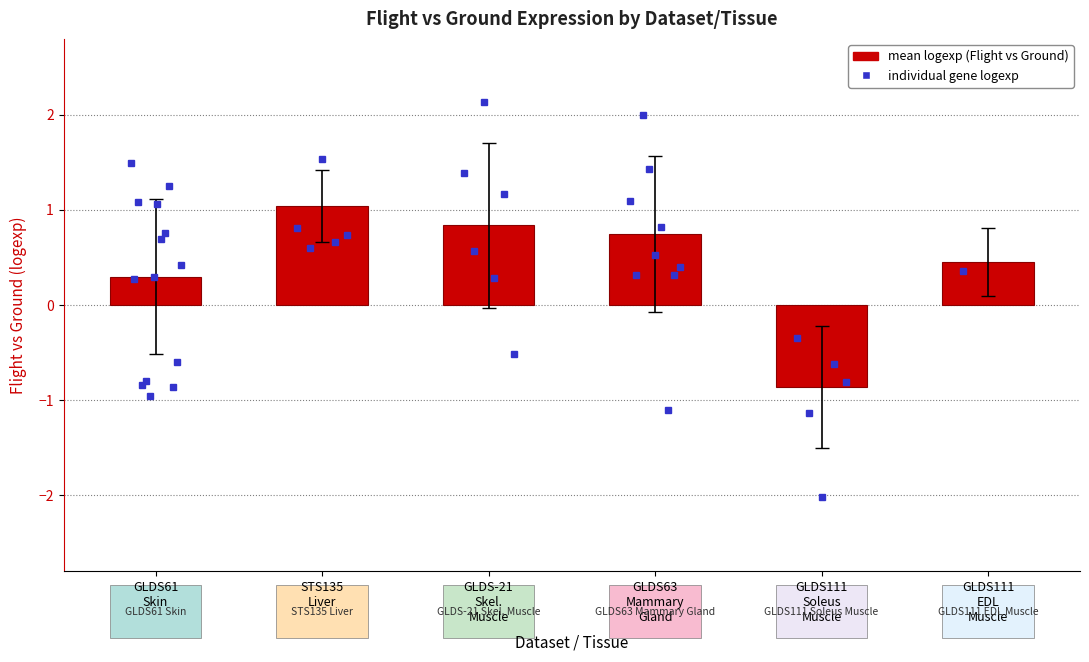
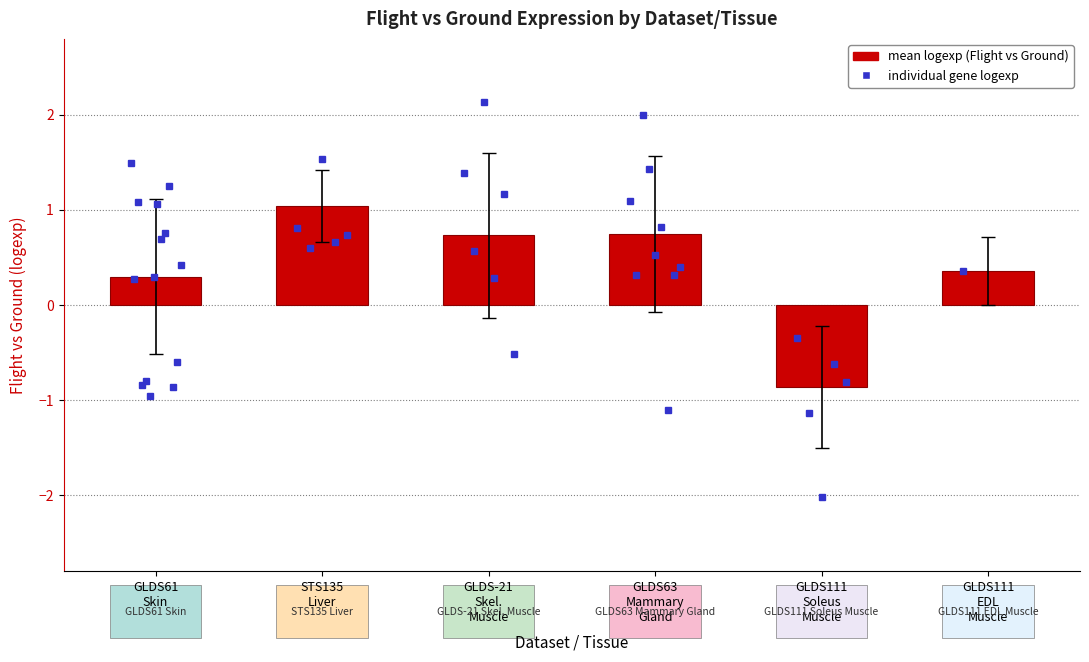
mean logexp (Flight vs Ground), GLDS-21 Skel. Muscle: 0.8 -> 0.7
mean logexp (Flight vs Ground), GLDS111 EDL Muscle: 0.5 -> 0.4
